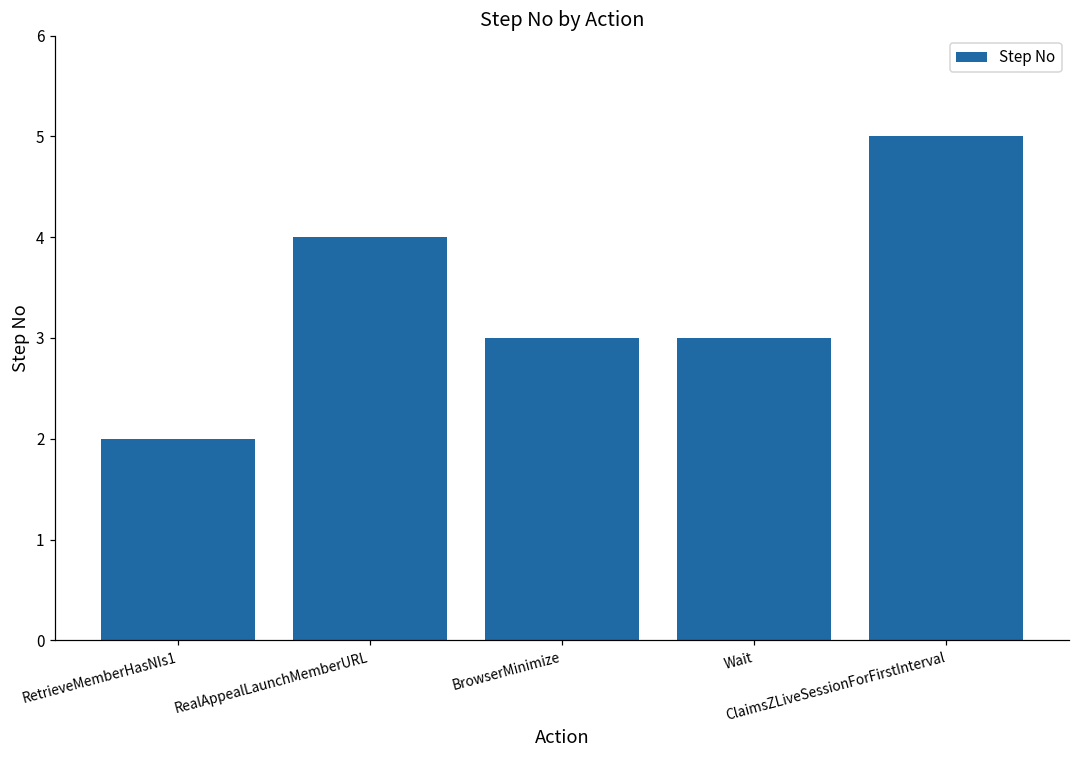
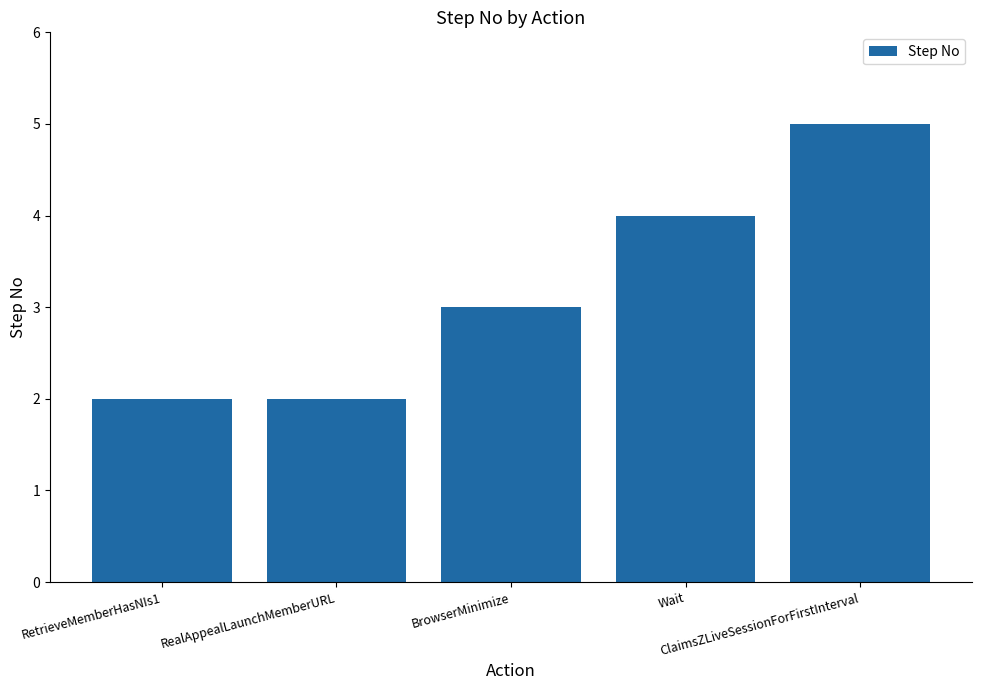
RealAppealLaunchMemberURL: 4 -> 2
Wait: 3 -> 4
